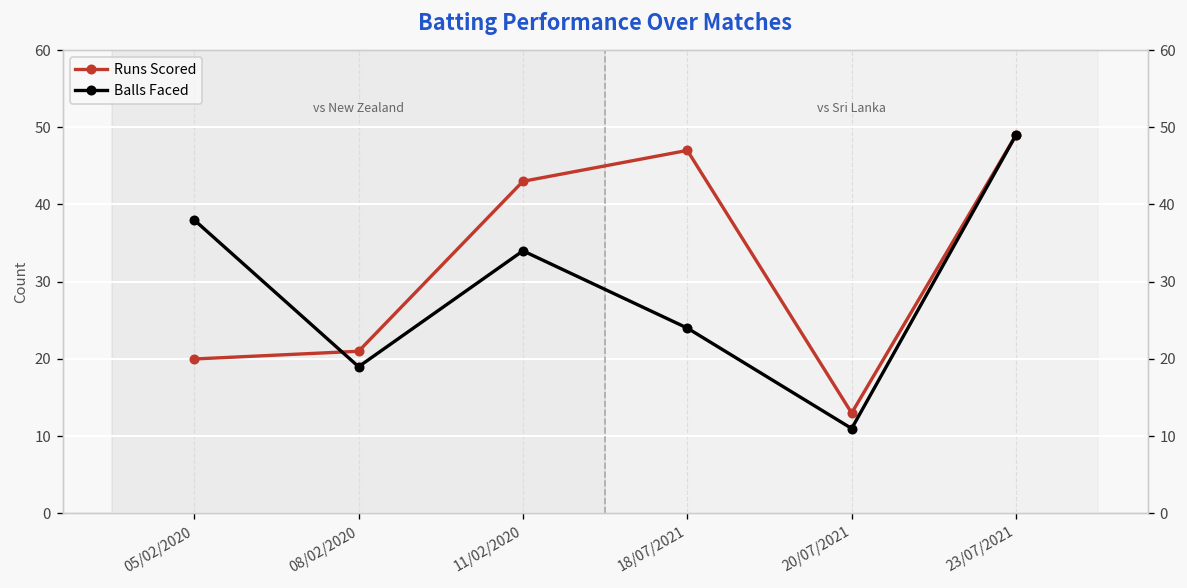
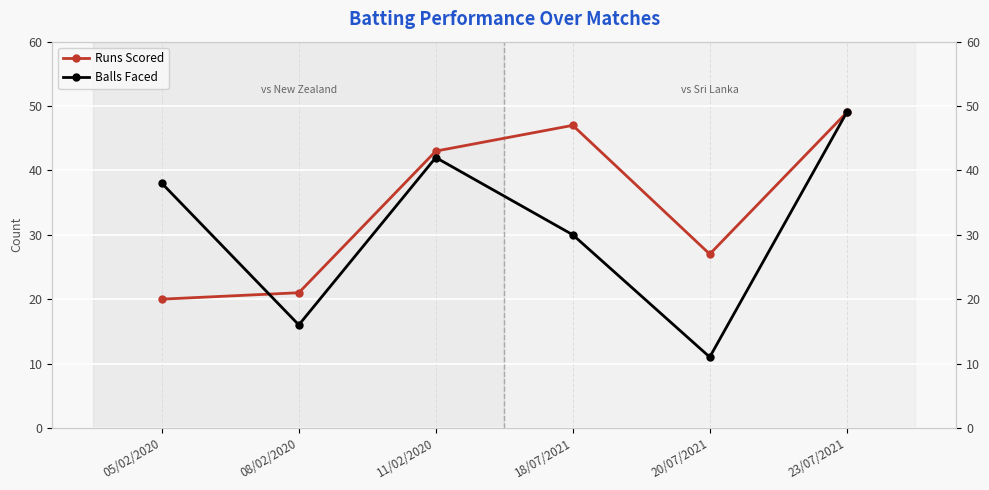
Balls Faced, 08/02/2020: 19 -> 16
Balls Faced, 11/02/2020: 34 -> 42
Balls Faced, 18/07/2021: 24 -> 30
Runs Scored, 20/07/2021: 13 -> 27
